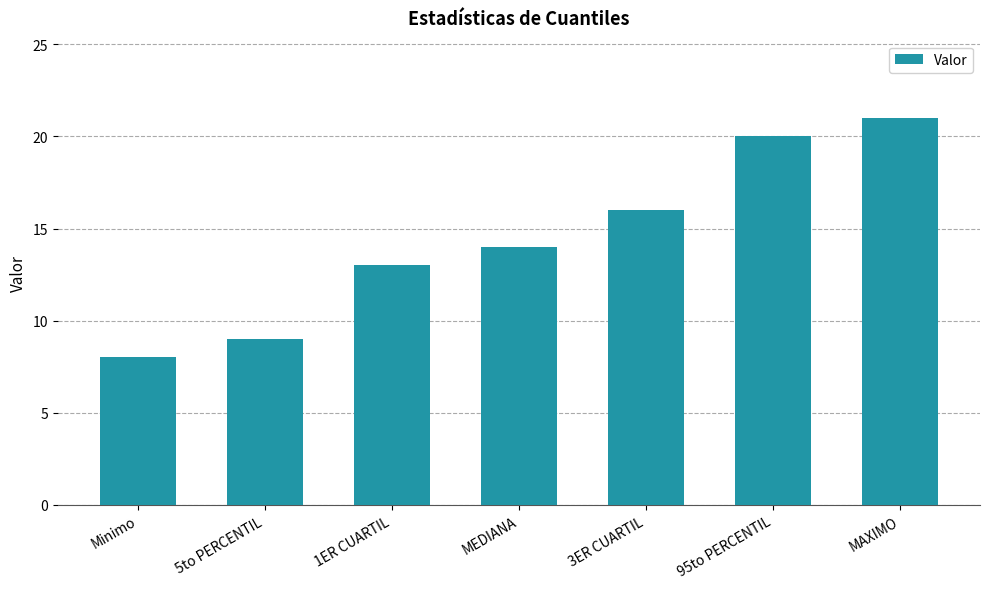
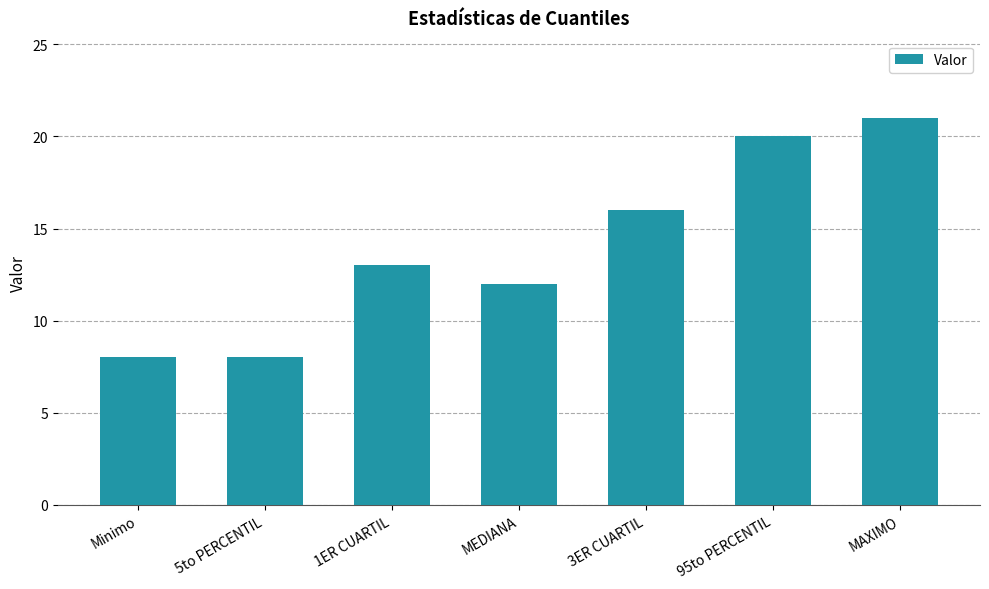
5to PERCENTIL: 9 -> 8
MEDIANA: 14 -> 12
